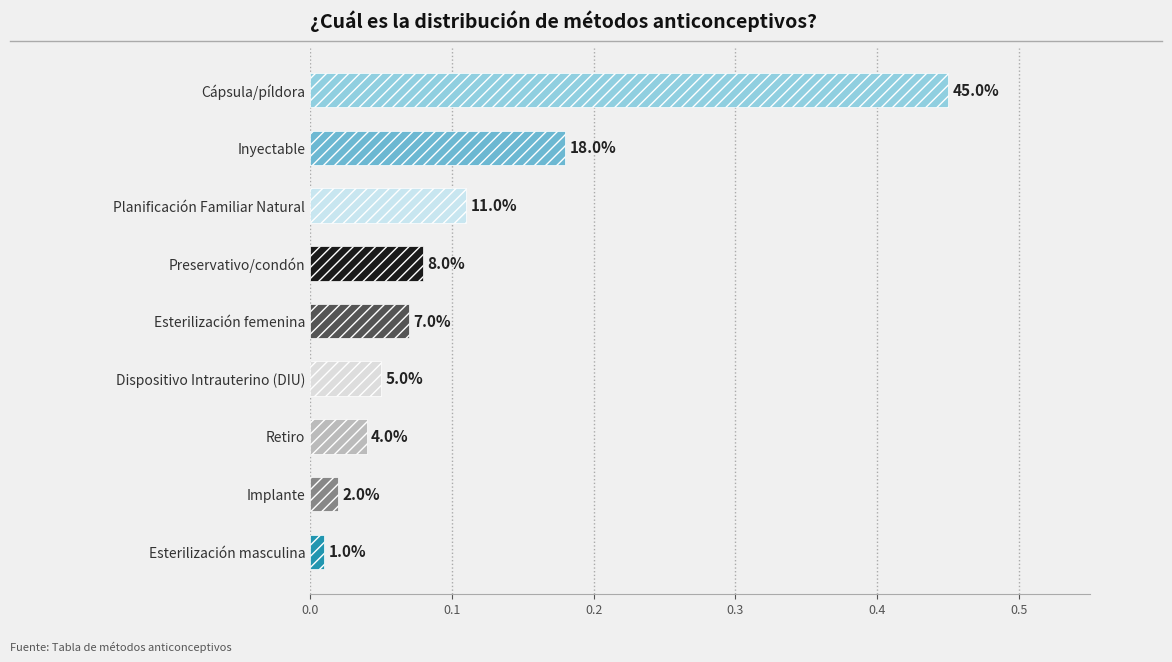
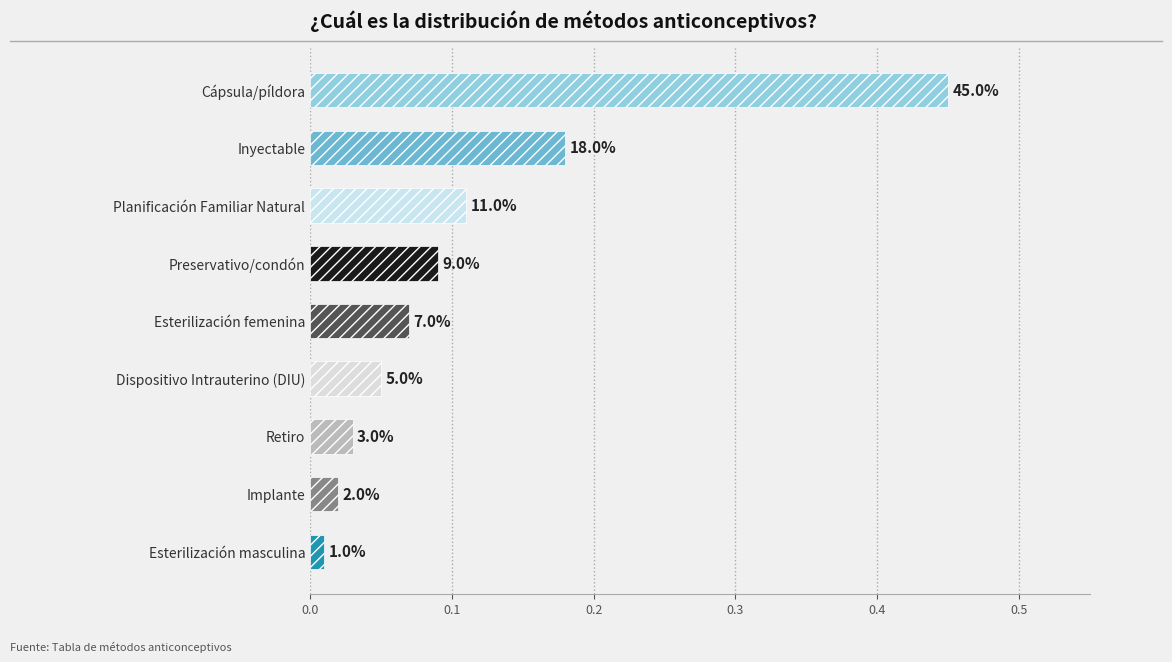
Preservativo/condón: 8.0% -> 9.0%
Retiro: 4.0% -> 3.0%
